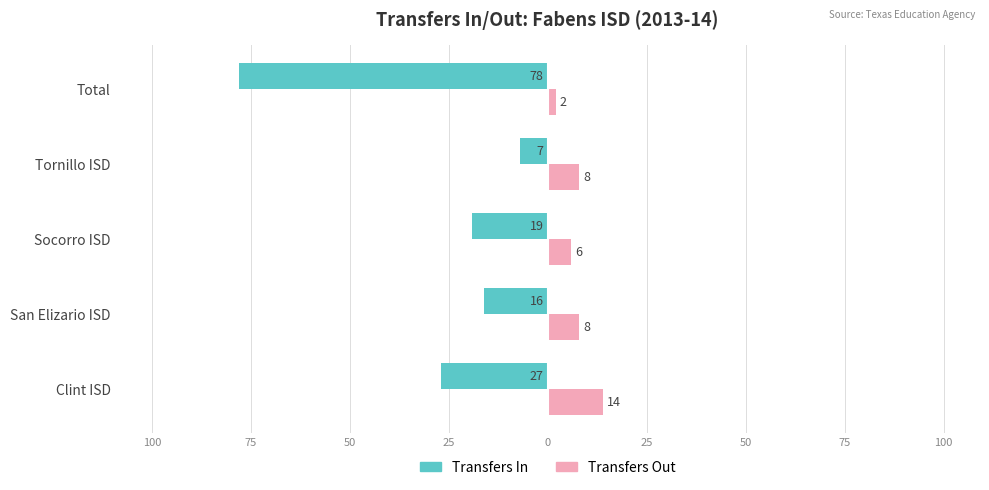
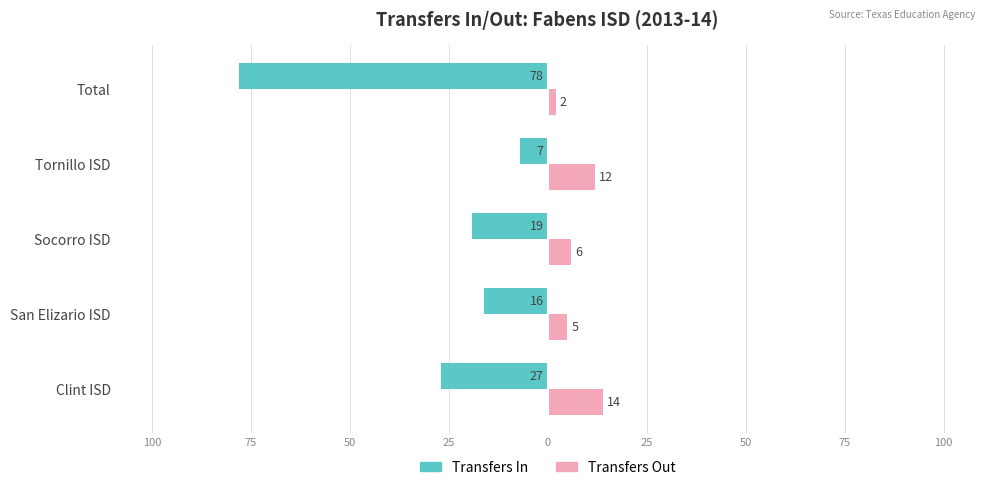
Transfers Out, Tornillo ISD: 8 -> 12
Transfers Out, San Elizario ISD: 8 -> 5
